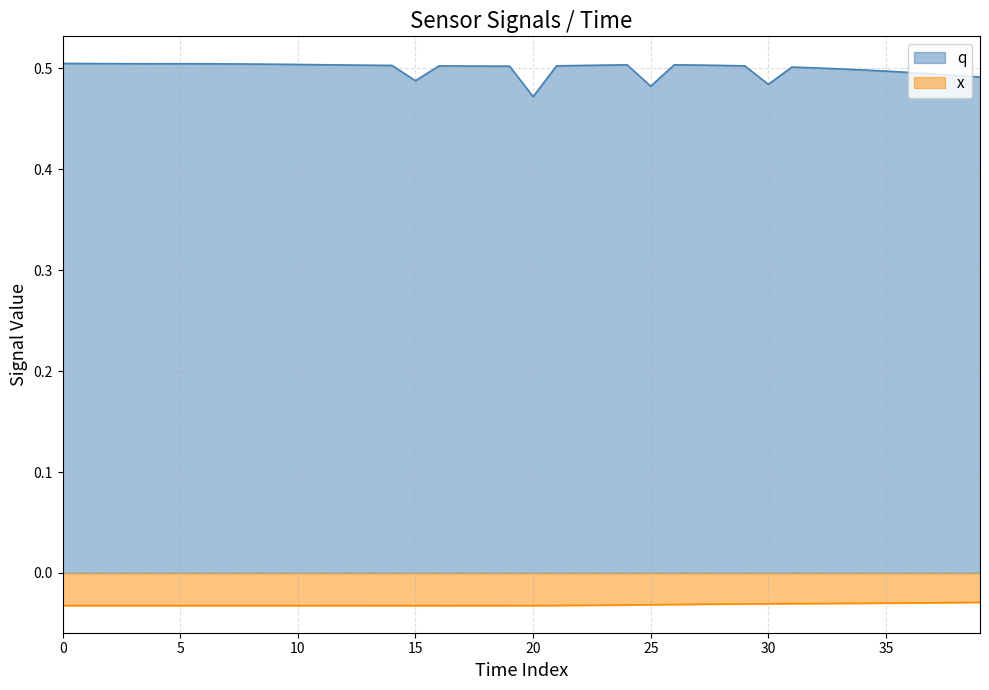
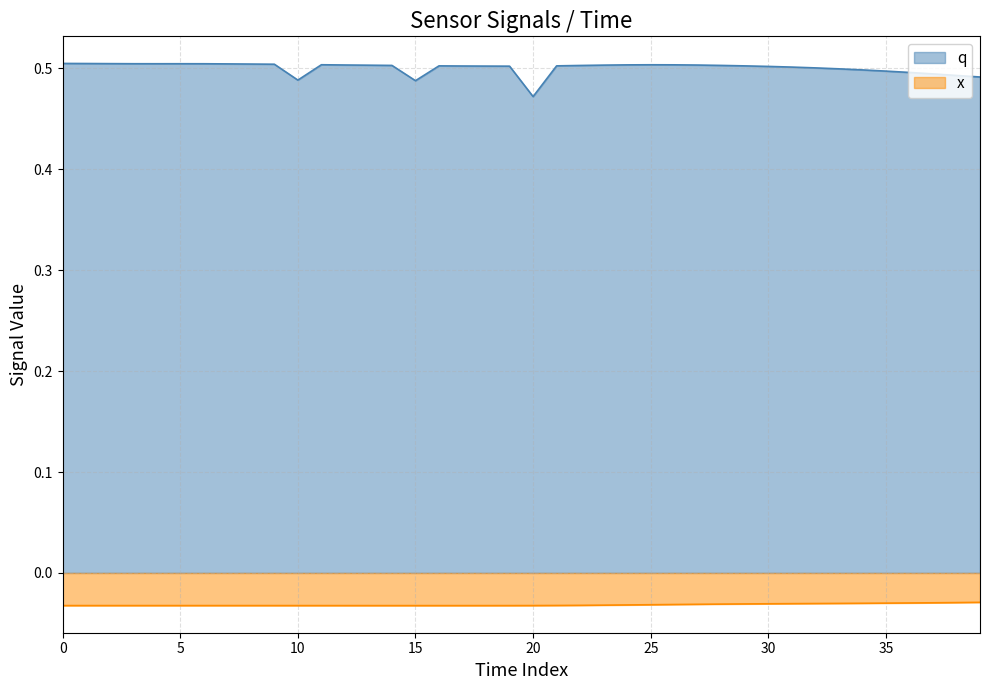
q, 10: 0.504 -> 0.488
q, 25: 0.482 -> 0.504
q, 30: 0.484 -> 0.502
